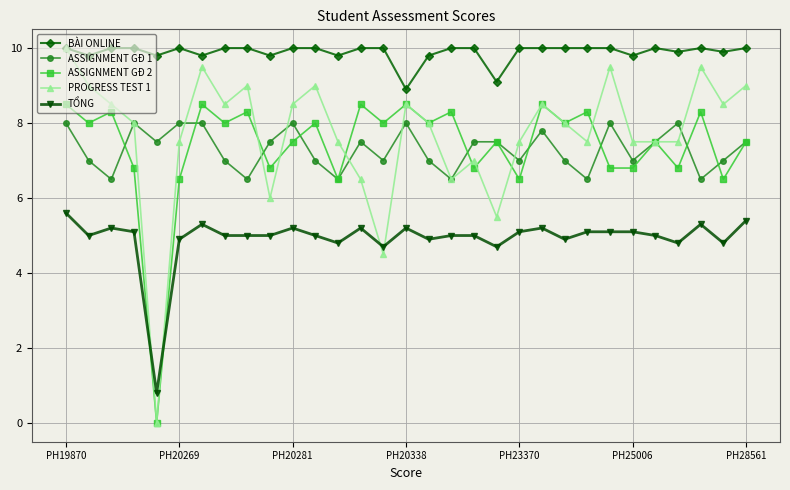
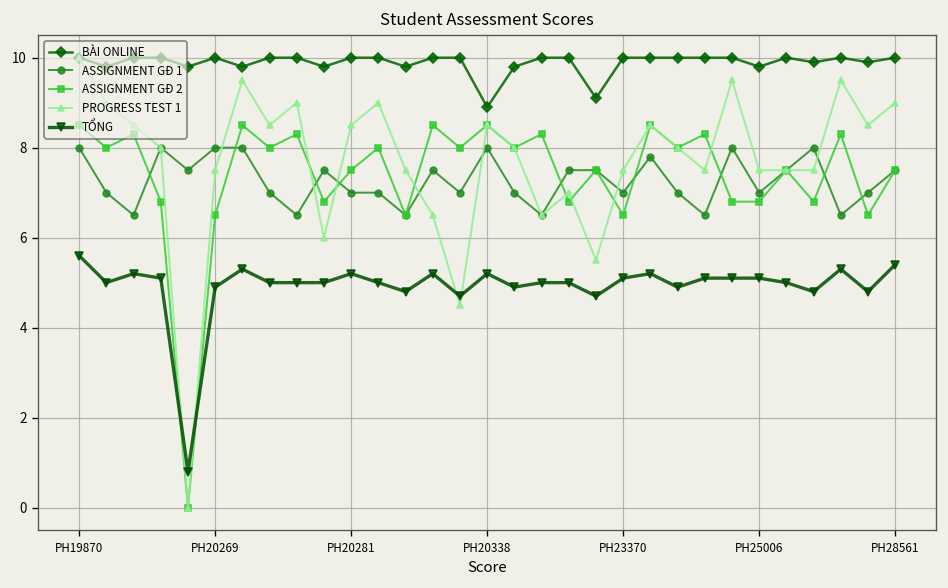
ASSIGNMENT GĐ 1, PH20281: 8 -> 7
